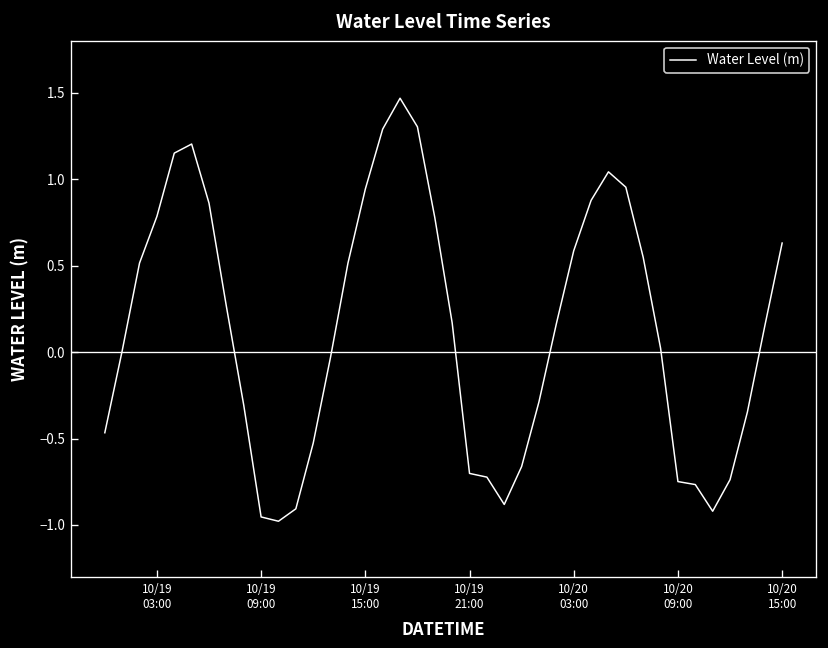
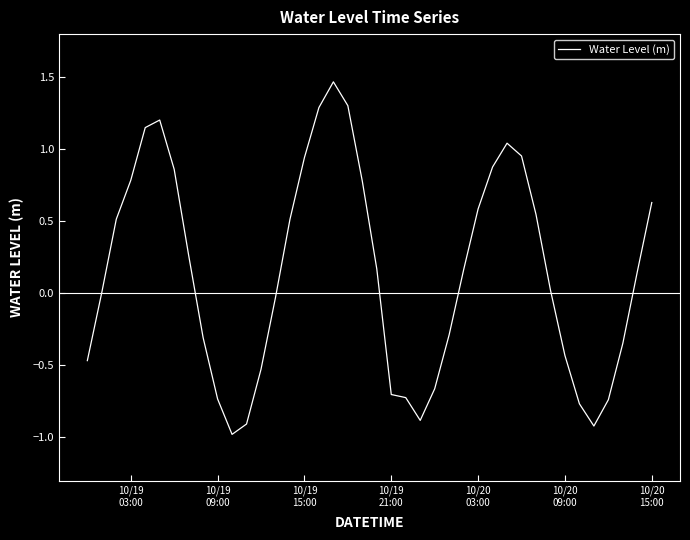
10/19 09:00: -0.95 -> -0.73
10/20 09:00: -0.75 -> -0.43
